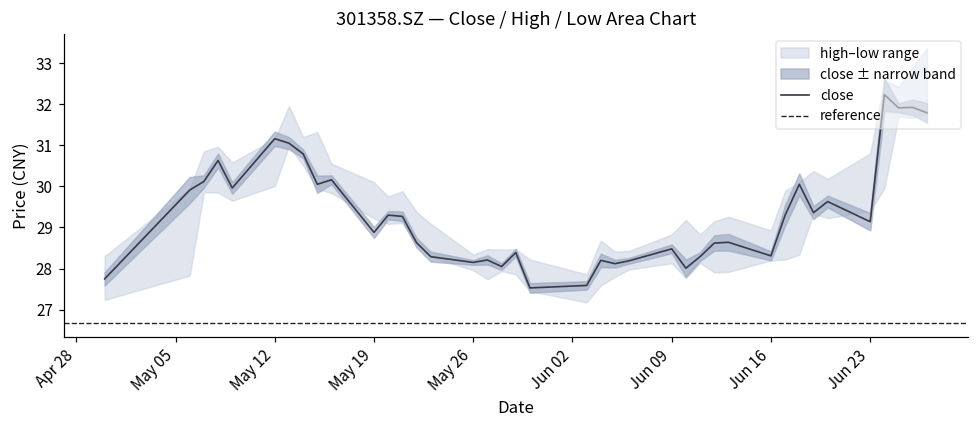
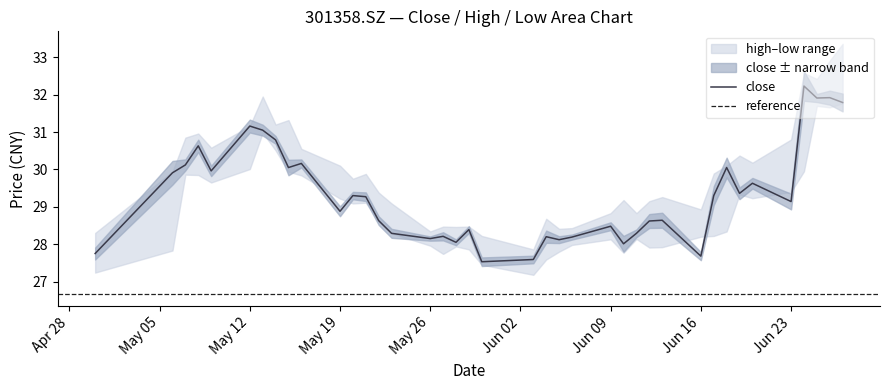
close, Jun 16: 28.3 -> 27.7
